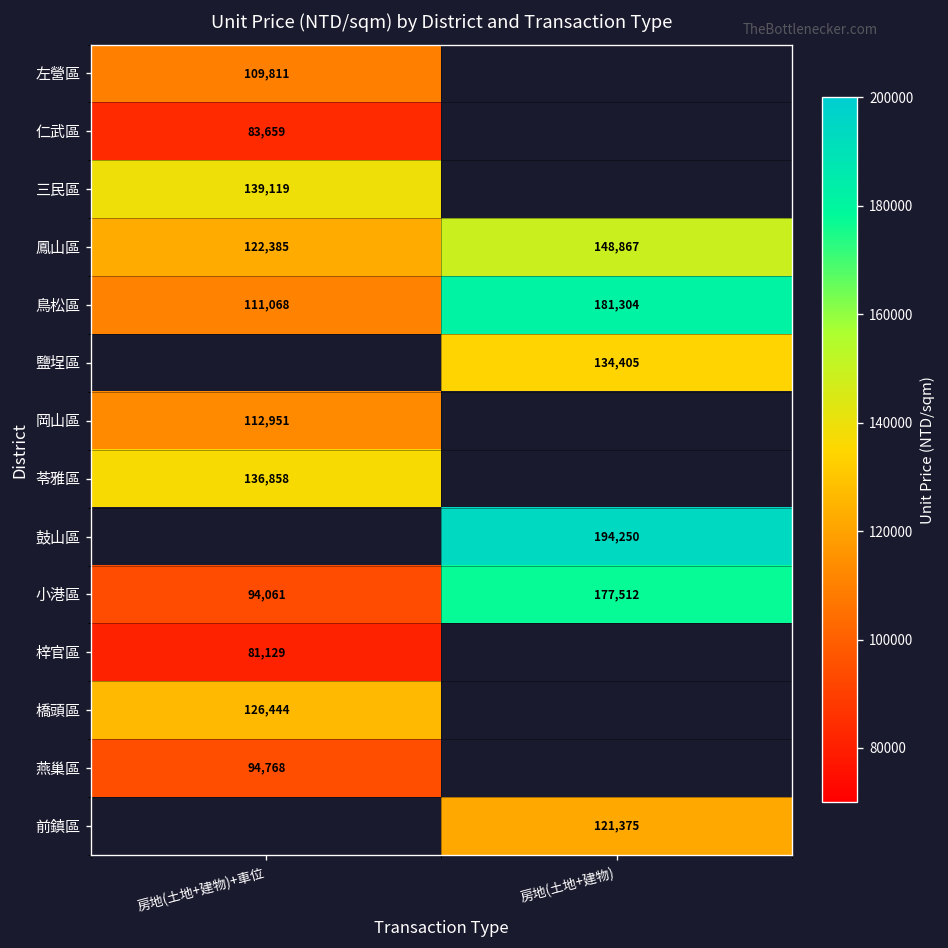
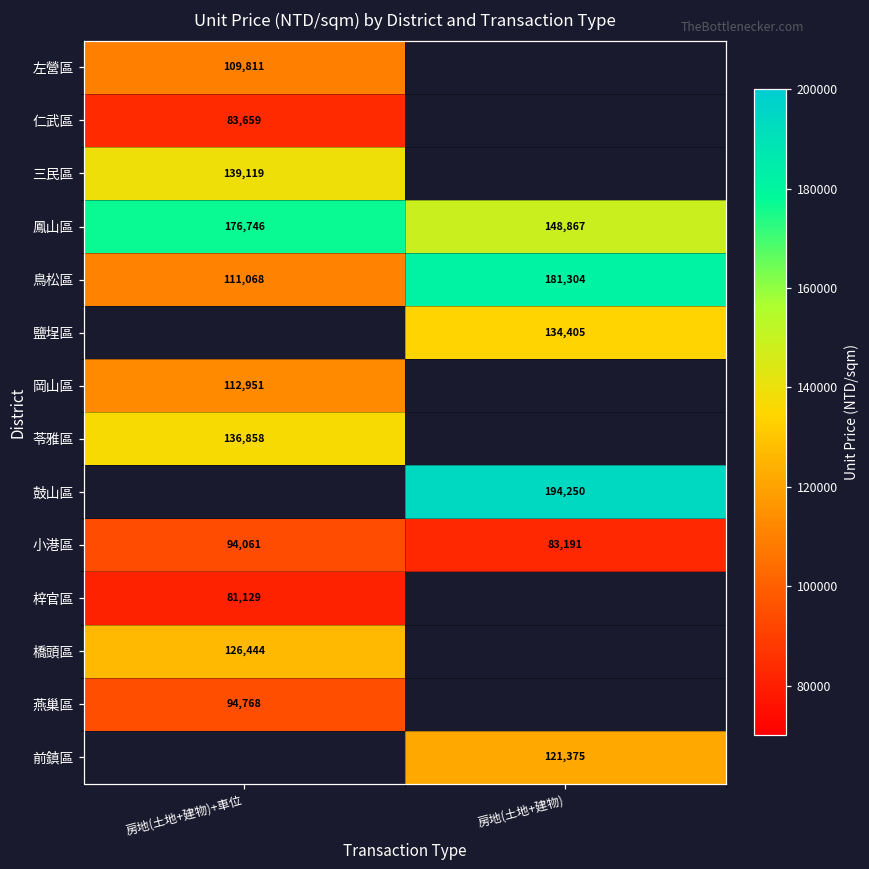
鳳山區, 房地(土地+建物)+車位: 122,385 -> 176,746
小港區, 房地(土地+建物): 177,512 -> 83,191
